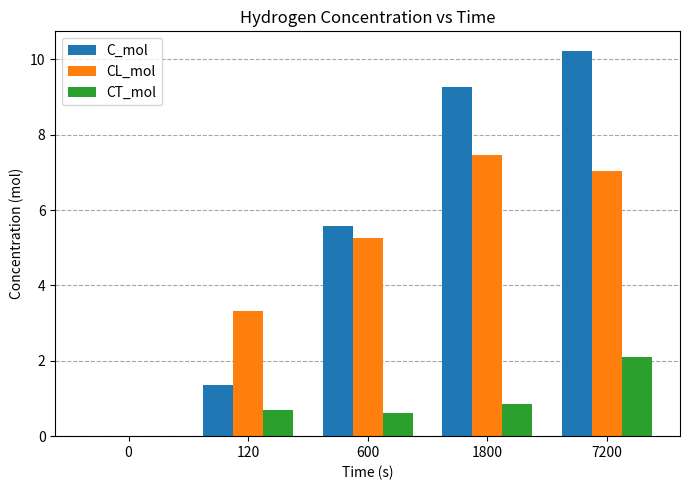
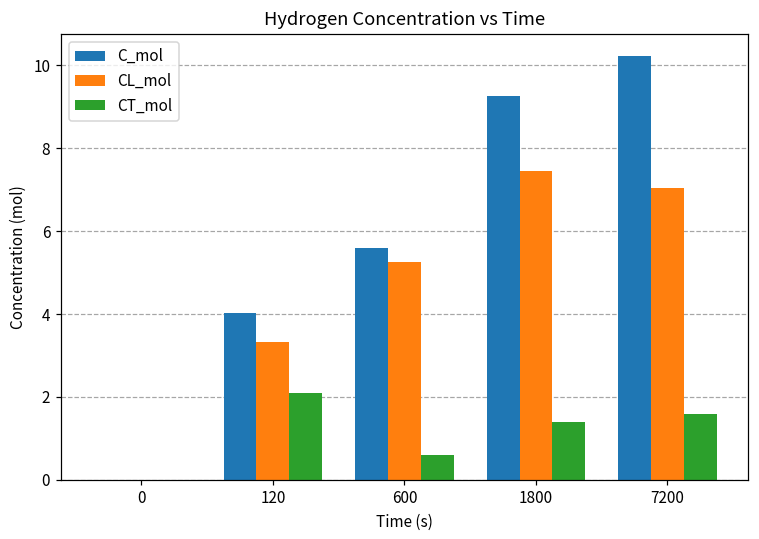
C_mol, 120: 1.4 -> 4.0
CT_mol, 120: 0.7 -> 2.1
CT_mol, 1800: 0.9 -> 1.4
CT_mol, 7200: 2.1 -> 1.6
